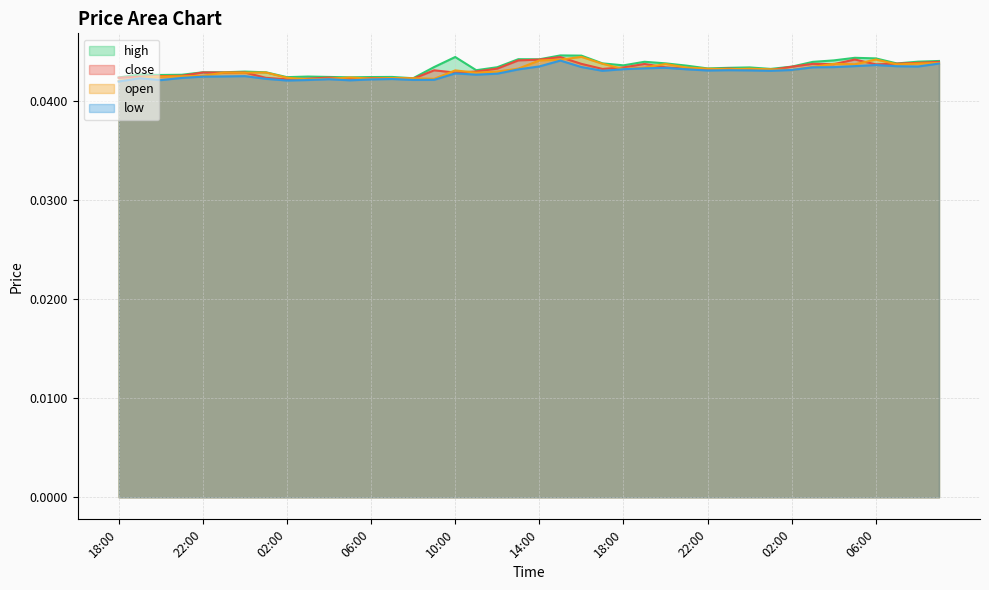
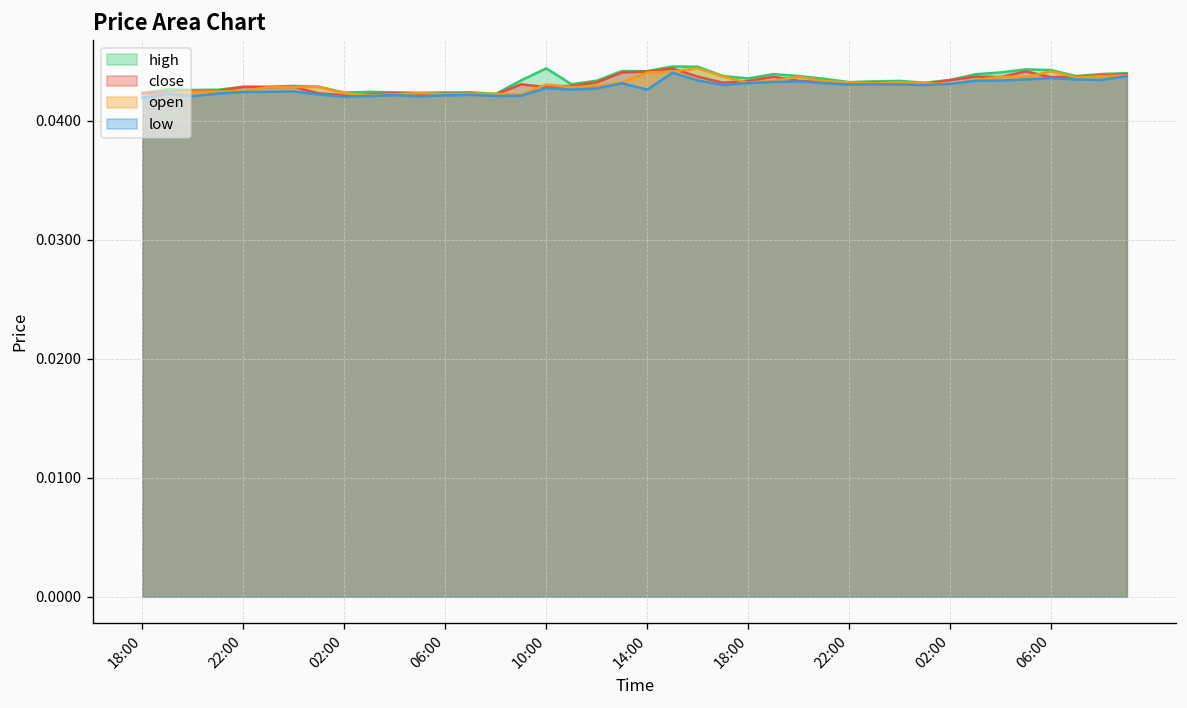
low, 14:00: 0.0434 -> 0.0426
